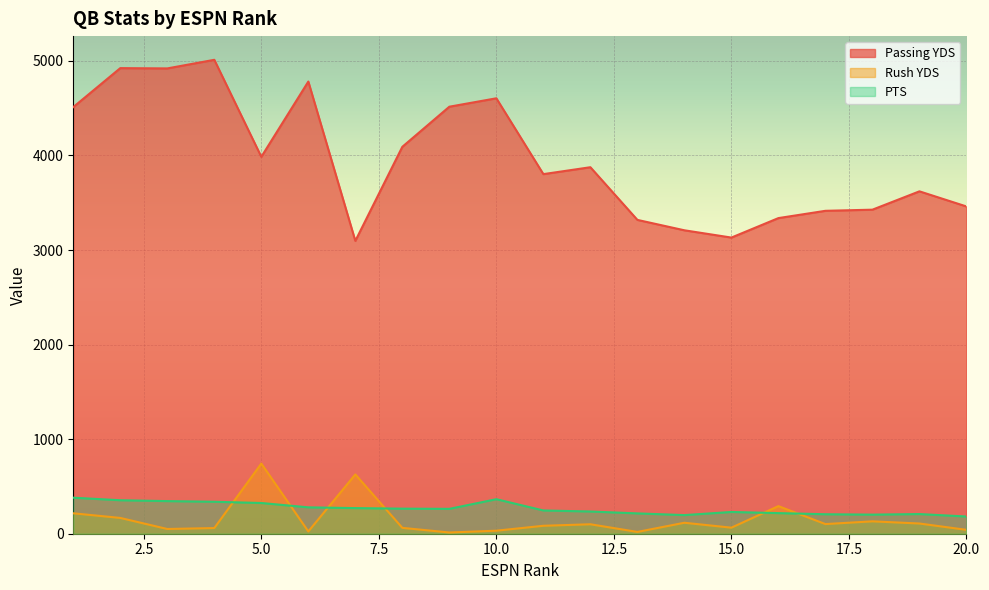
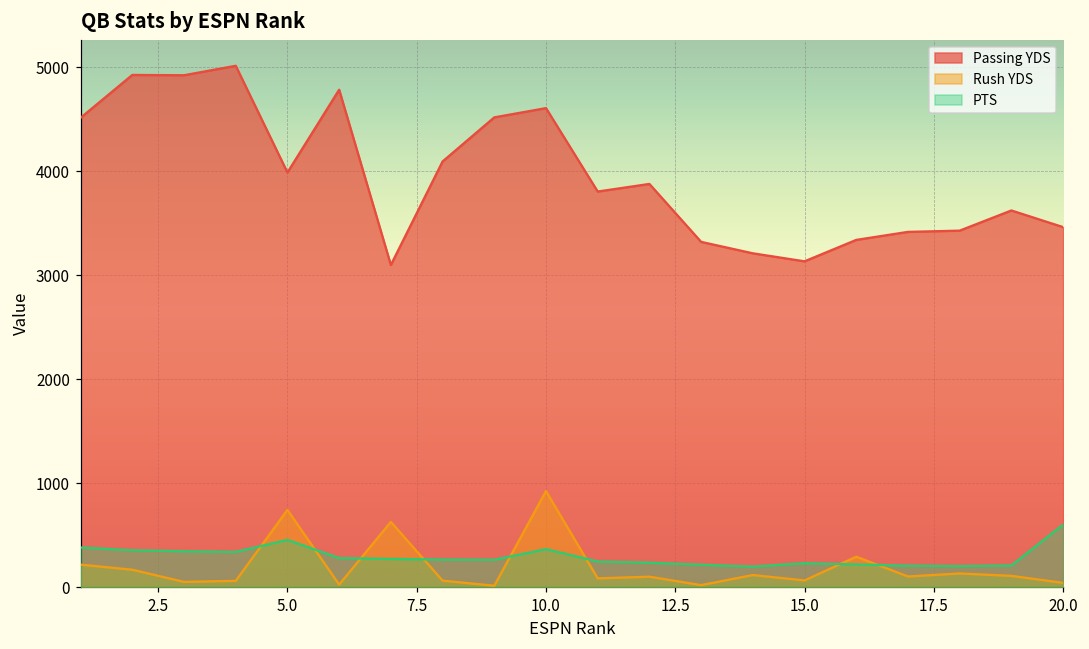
PTS, 5.0: 300 -> 500
Rush YDS, 10.0: 0 -> 900
PTS, 20.0: 200 -> 600
